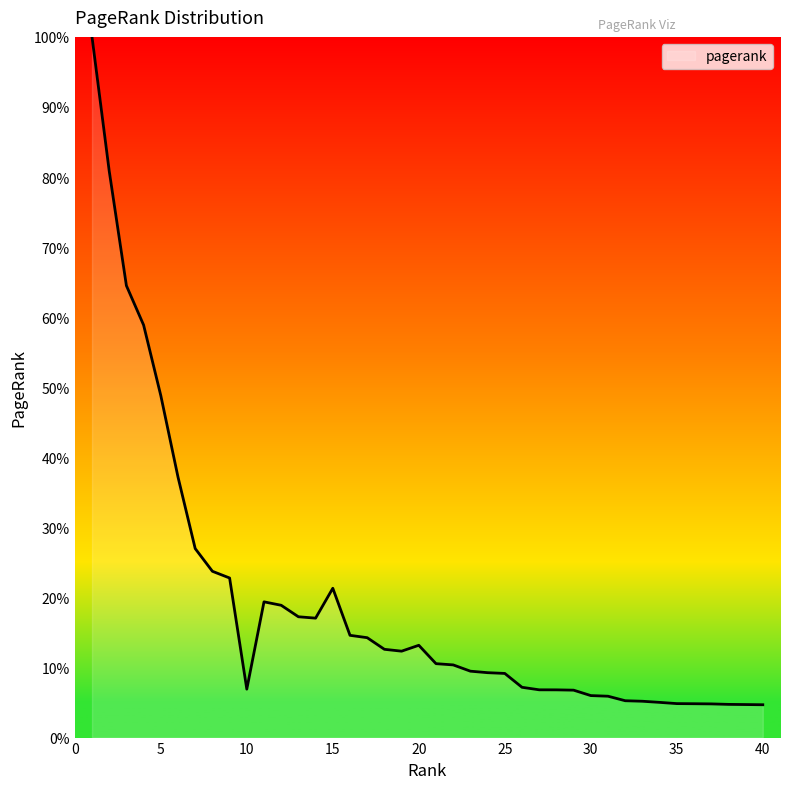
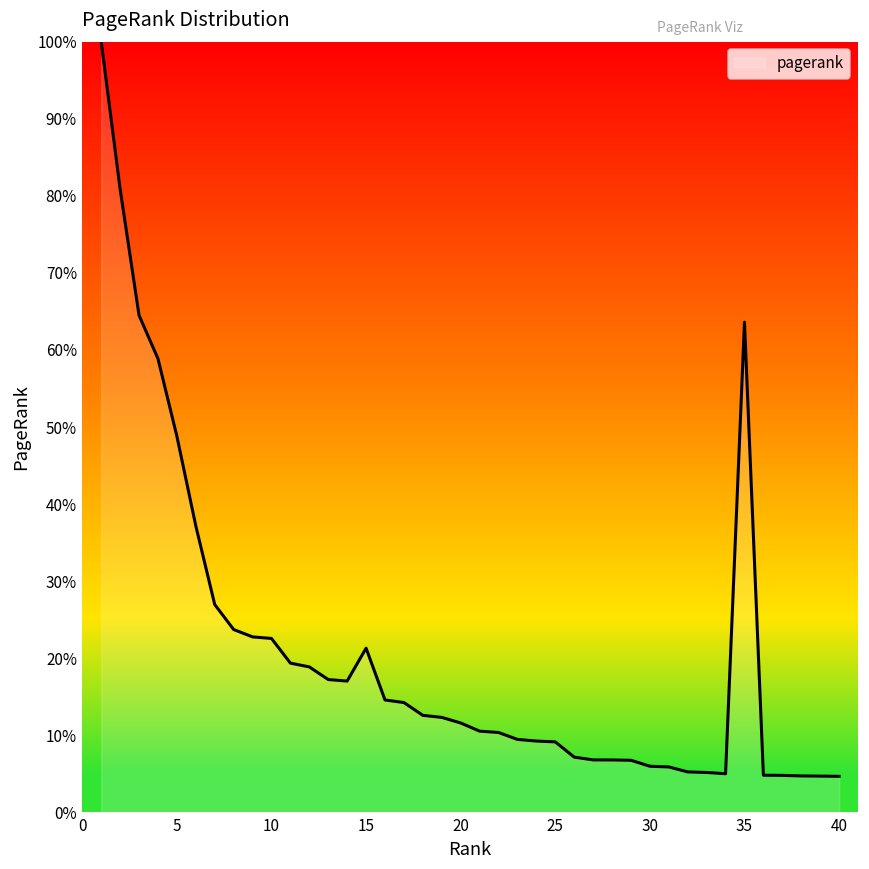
10: 7% -> 23%
20: 13% -> 12%
35: 5% -> 64%
